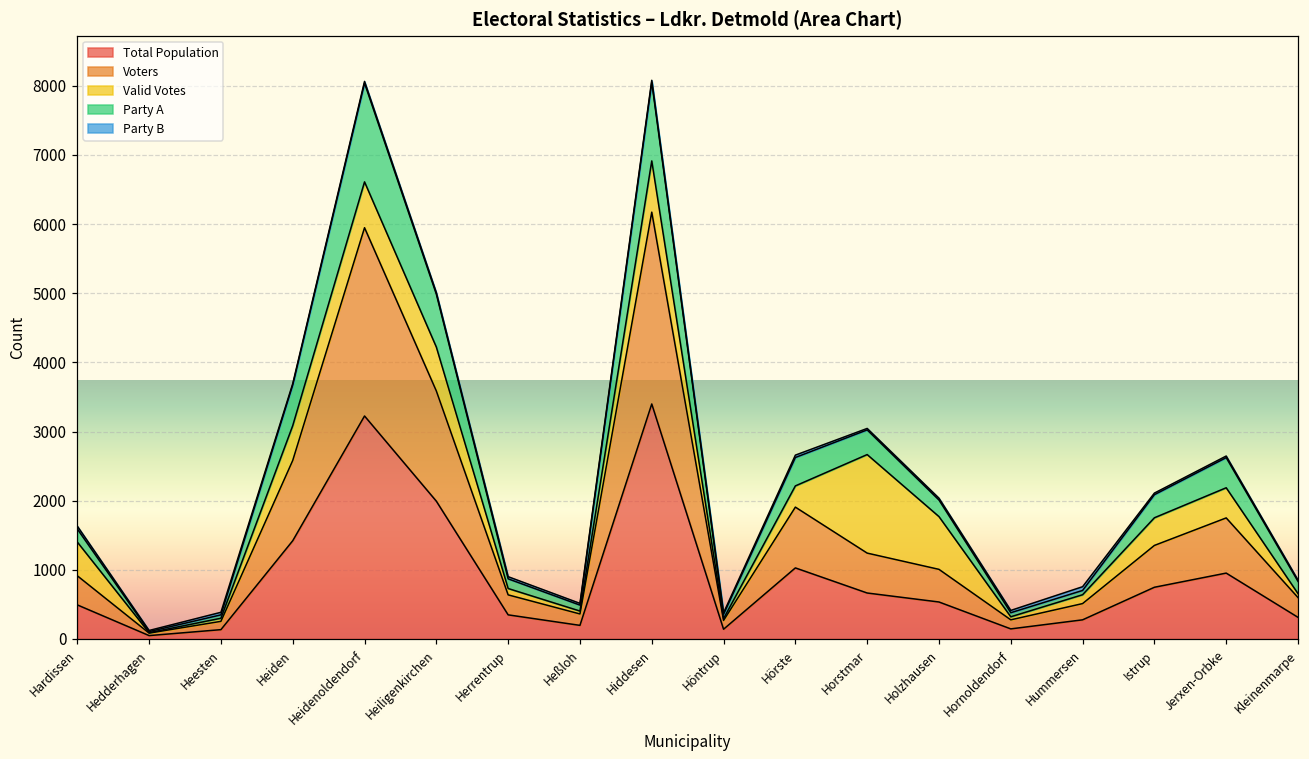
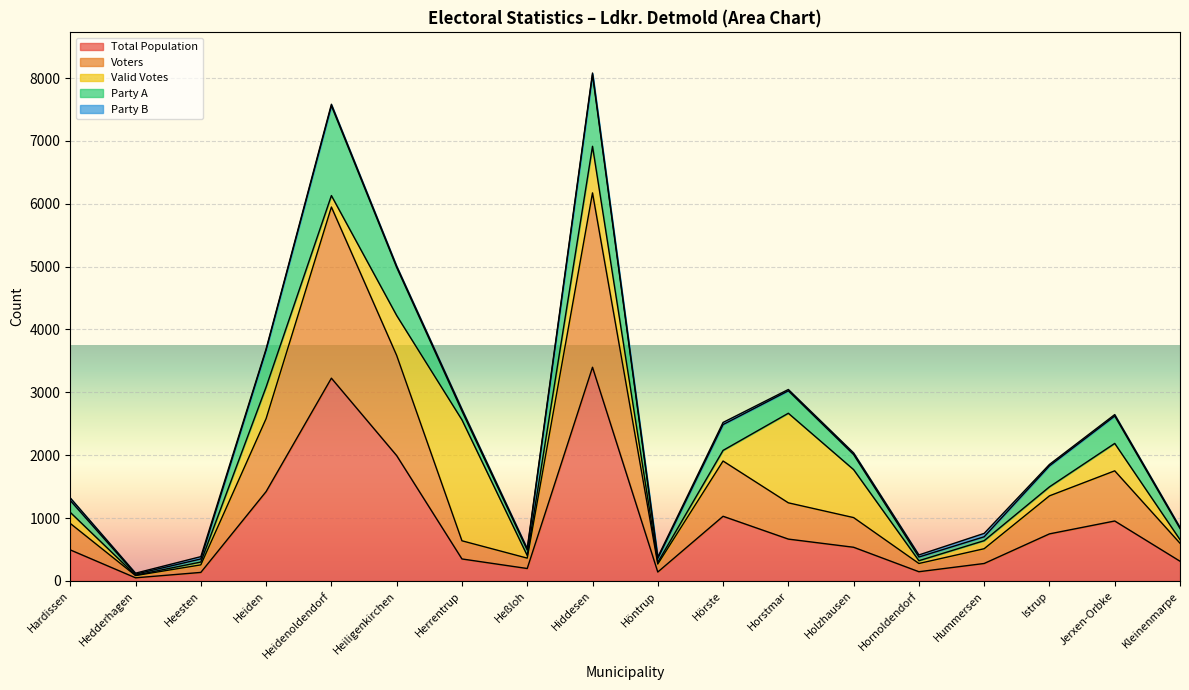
Valid Votes, Hardissen: 500 -> 200
Valid Votes, Heidenoldendorf: 700 -> 200
Valid Votes, Herrentrup: 100 -> 1900
Valid Votes, Hörste: 300 -> 200
Valid Votes, Istrup: 400 -> 100
